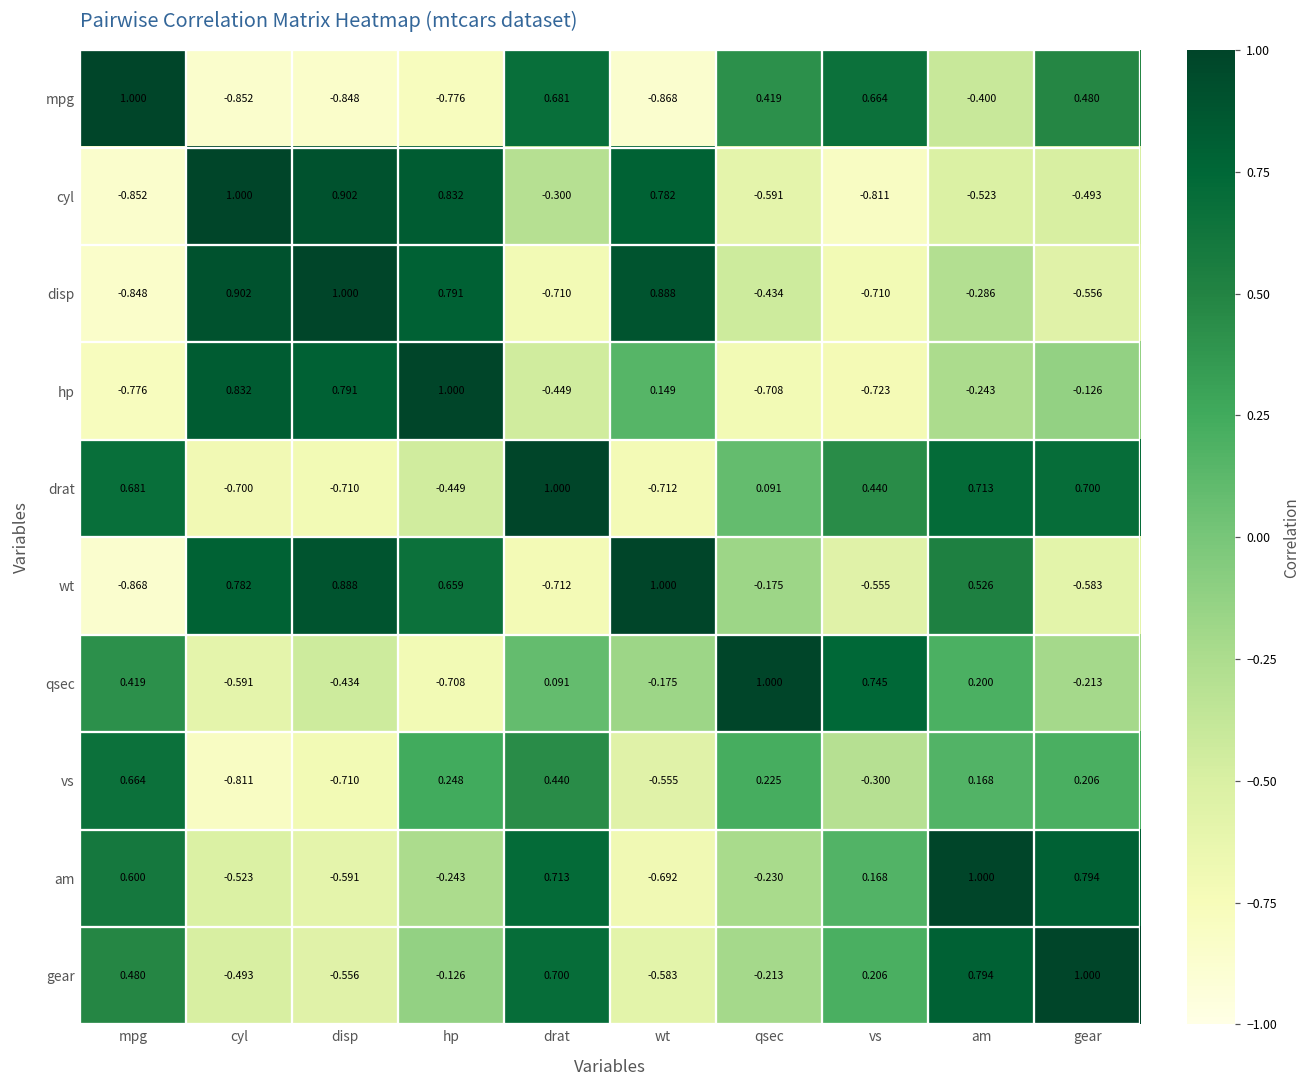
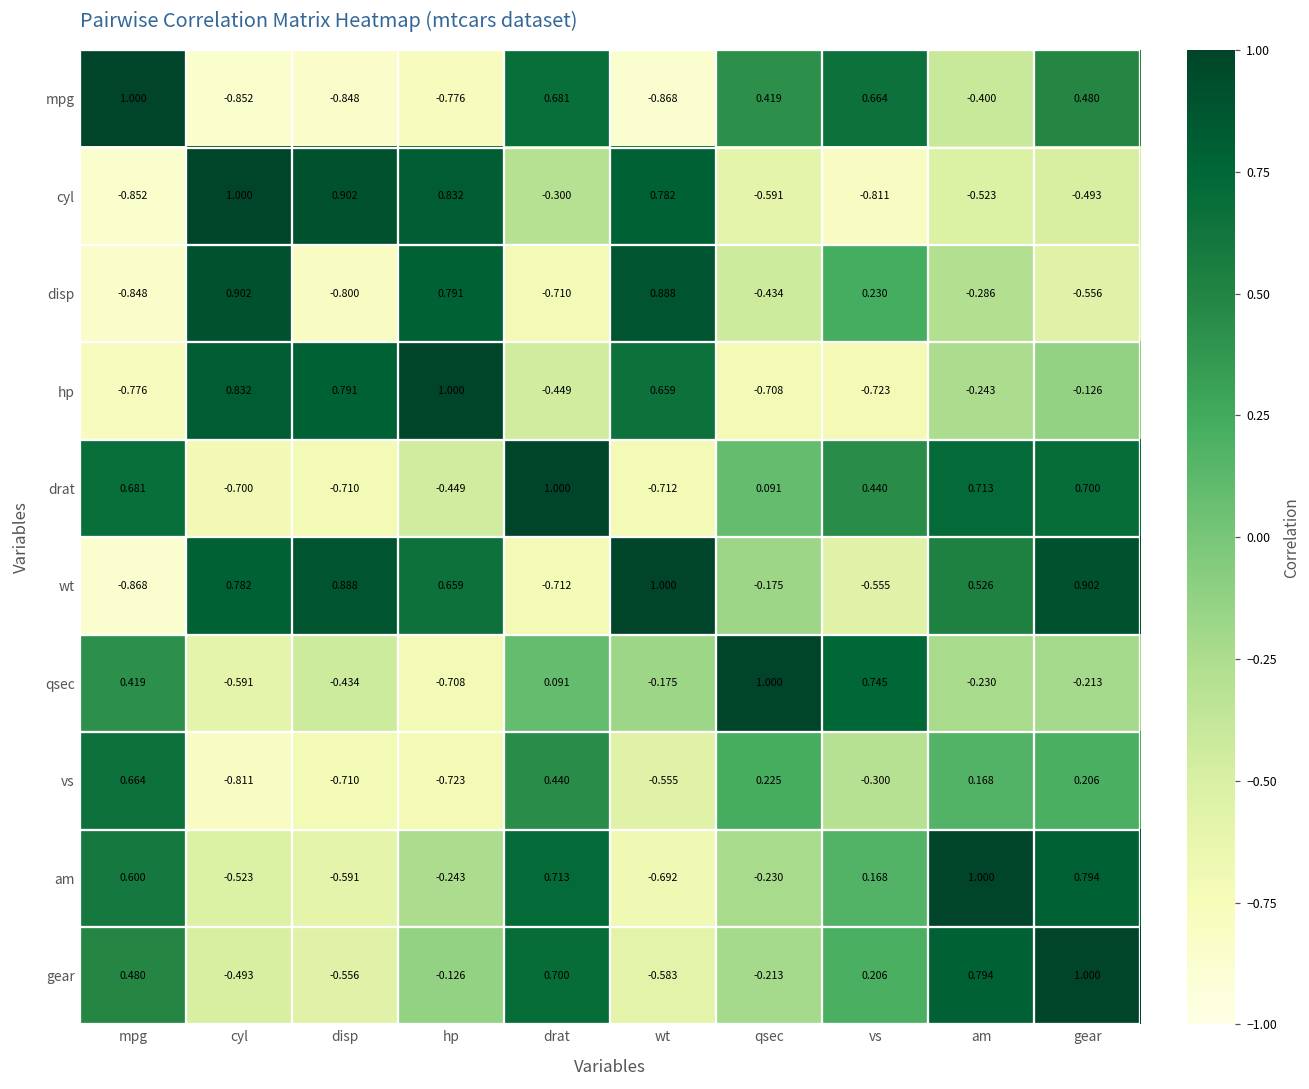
disp, disp: 1.000 -> -0.800
disp, vs: -0.710 -> 0.230
hp, wt: 0.149 -> 0.659
wt, gear: -0.583 -> 0.902
qsec, am: 0.200 -> -0.230
vs, hp: 0.248 -> -0.723
